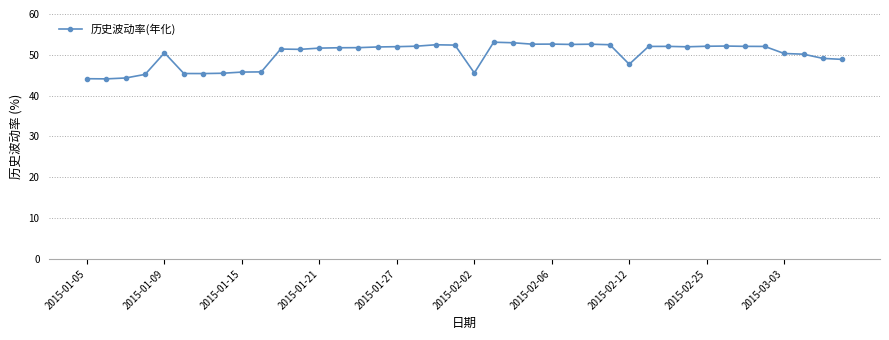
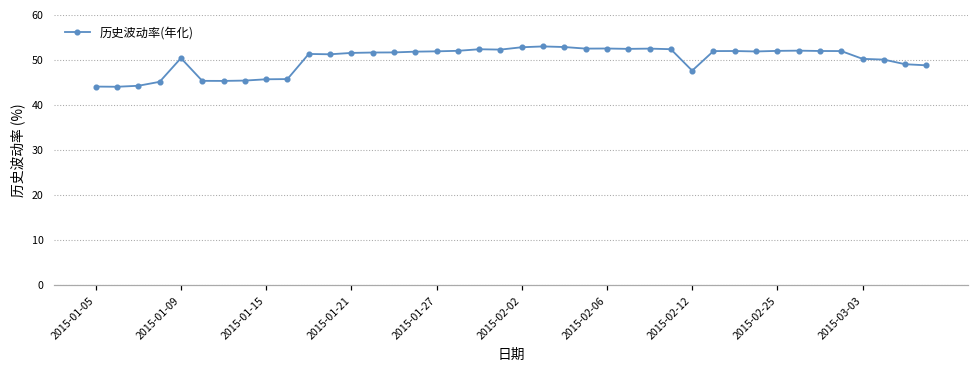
2015-02-02: 46 -> 53
